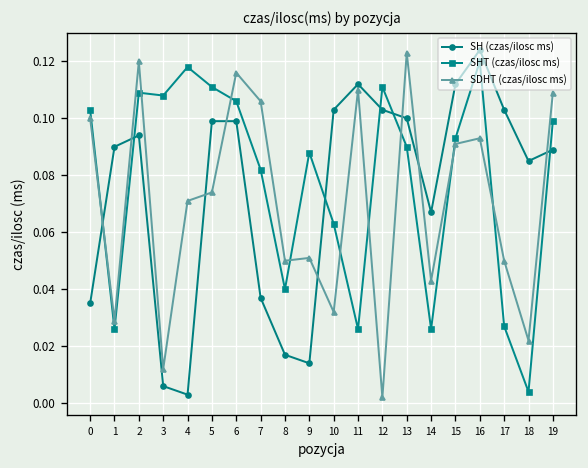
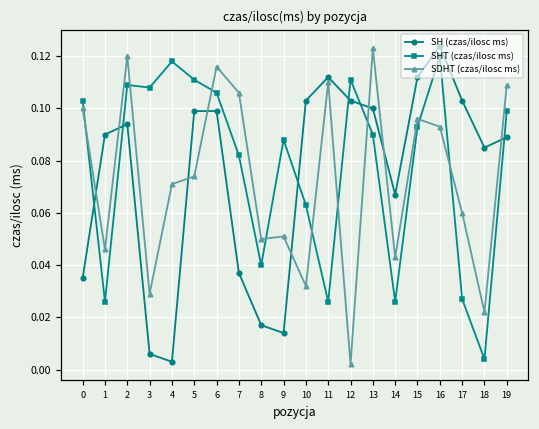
SDHT (czas/ilosc ms), 1: 0.029 -> 0.046
SDHT (czas/ilosc ms), 3: 0.012 -> 0.029
SDHT (czas/ilosc ms), 15: 0.091 -> 0.096
SDHT (czas/ilosc ms), 17: 0.05 -> 0.06
